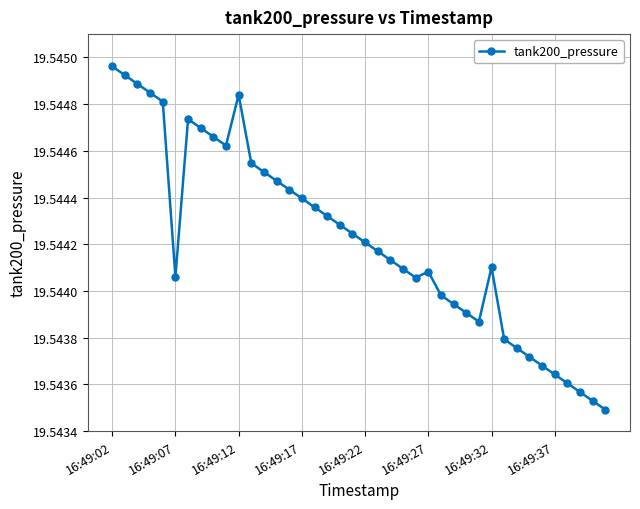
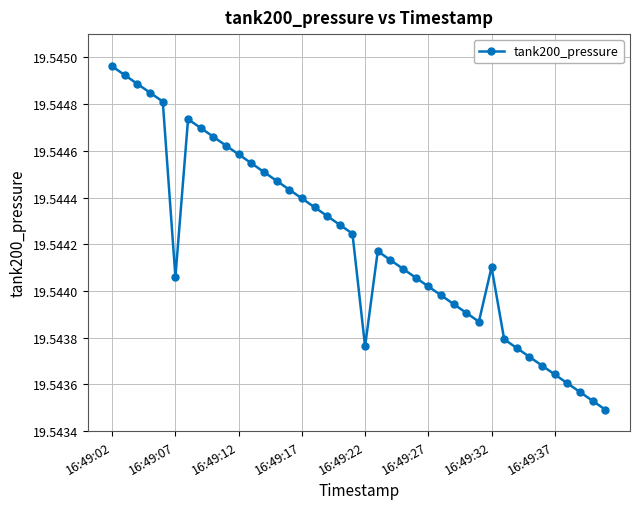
16:49:12: 19.54484 -> 19.54459
16:49:22: 19.54421 -> 19.54376
16:49:27: 19.54408 -> 19.54402
